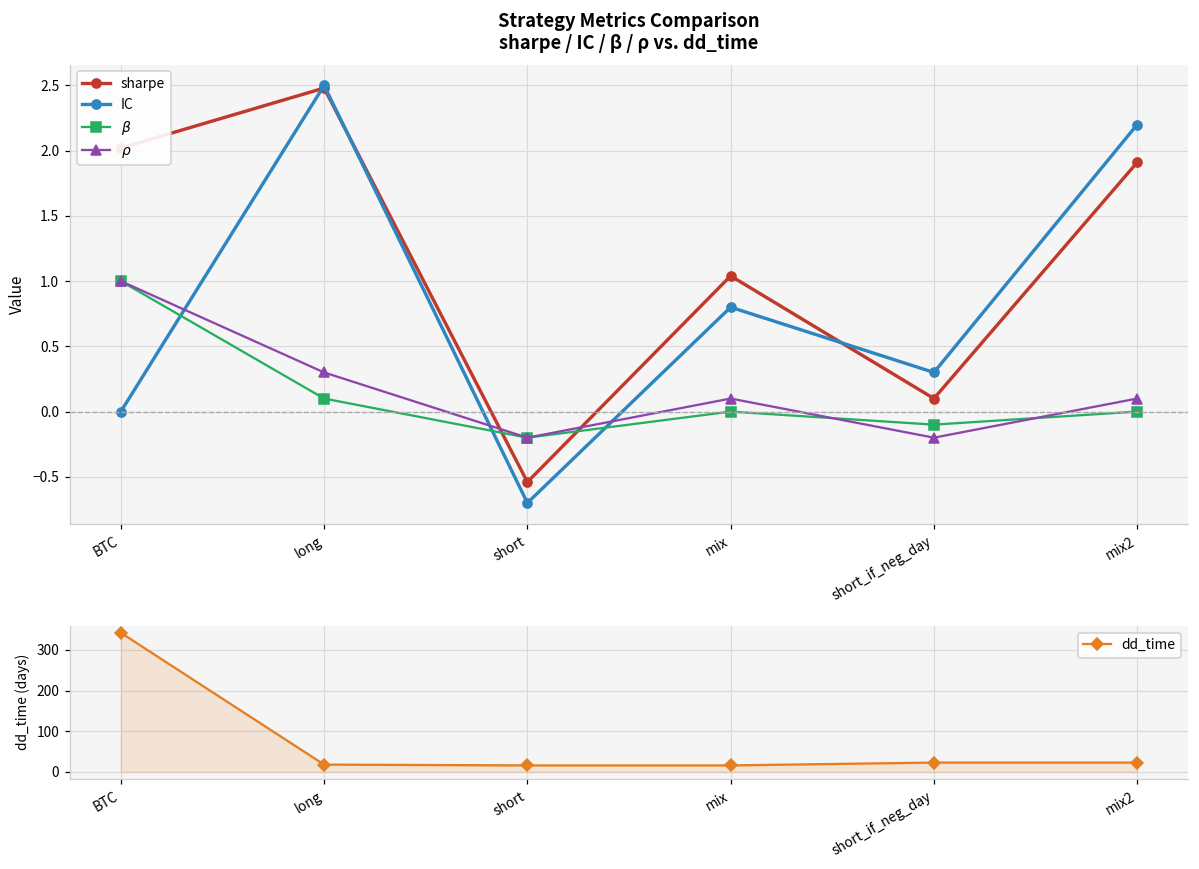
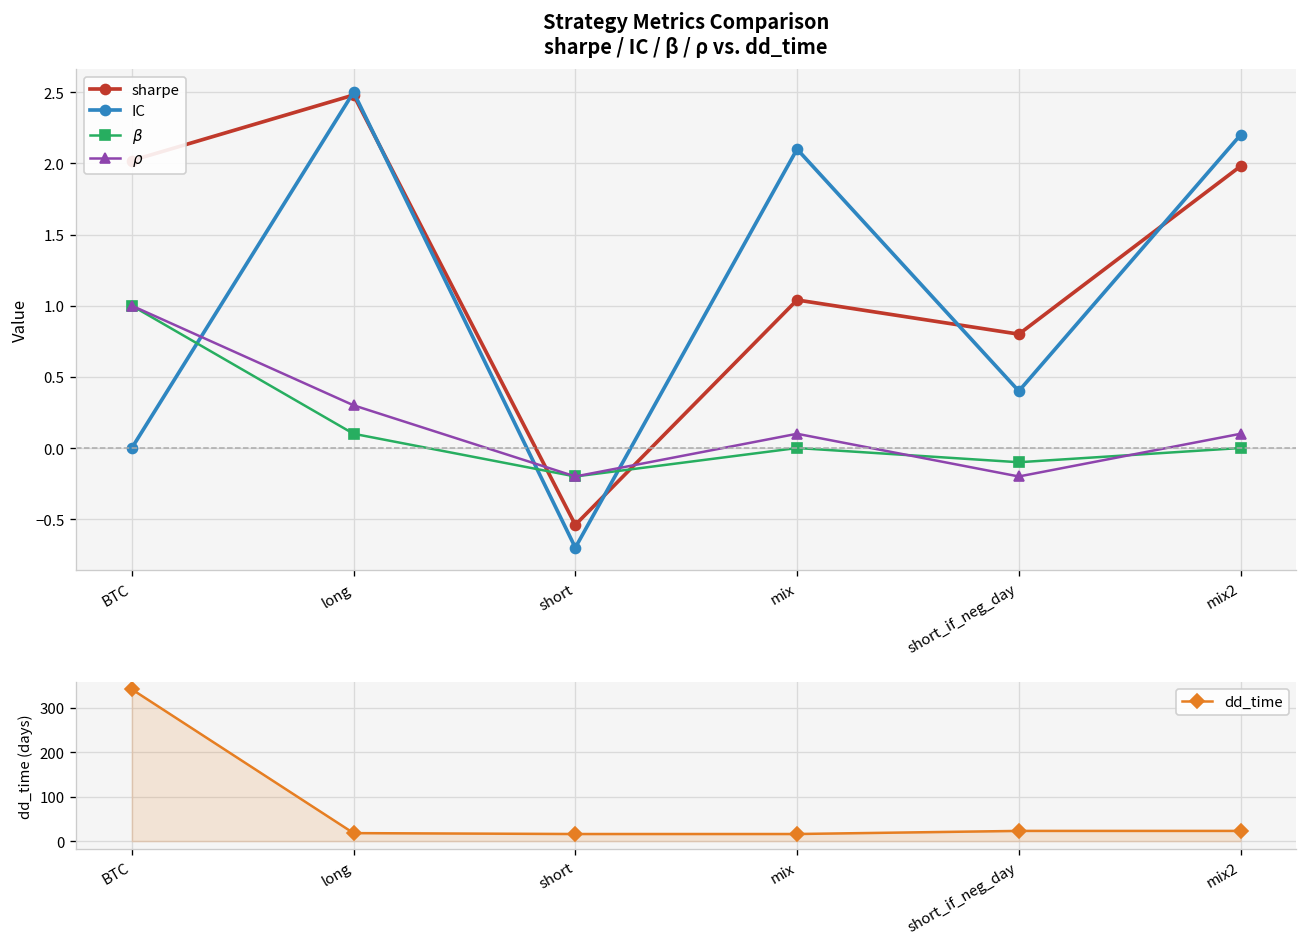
Strategy Metrics Comparison sharpe / IC / β / ρ vs. dd_time, IC, mix: 0.8 -> 2.1
Strategy Metrics Comparison sharpe / IC / β / ρ vs. dd_time, sharpe, short_if_neg_day: 0.1 -> 0.8
Strategy Metrics Comparison sharpe / IC / β / ρ vs. dd_time, IC, short_if_neg_day: 0.3 -> 0.4
Strategy Metrics Comparison sharpe / IC / β / ρ vs. dd_time, sharpe, mix2: 1.91 -> 1.98
